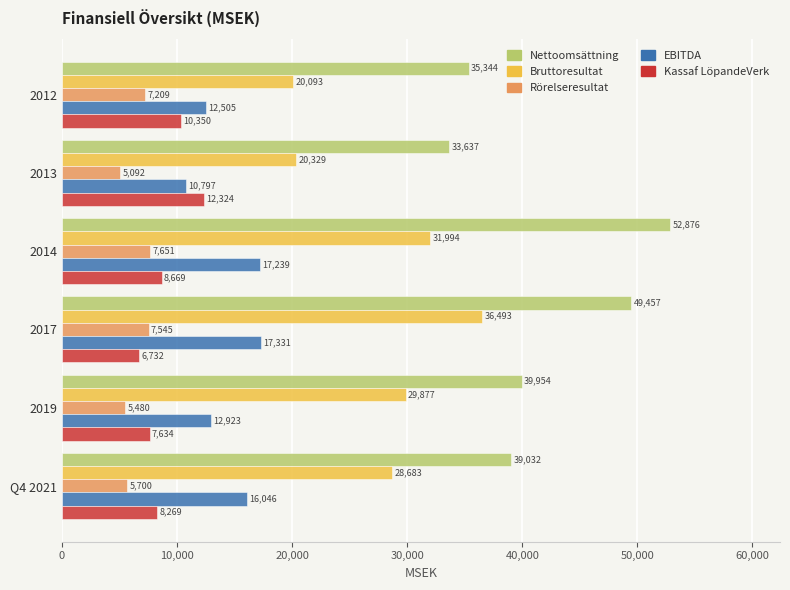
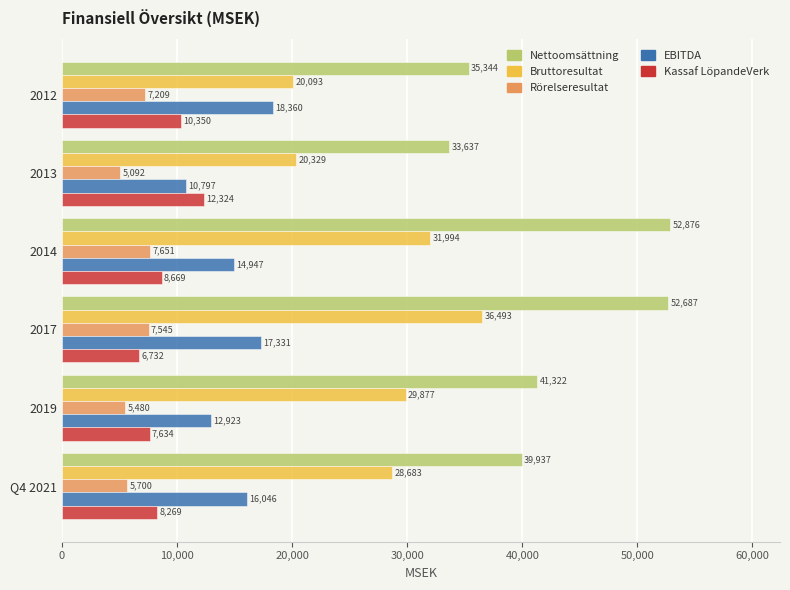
EBITDA, 2012: 12,505 -> 18,360
EBITDA, 2014: 17,239 -> 14,947
Nettoomsättning, 2017: 49,457 -> 52,687
Nettoomsättning, 2019: 39,954 -> 41,322
Nettoomsättning, Q4 2021: 39,032 -> 39,937
